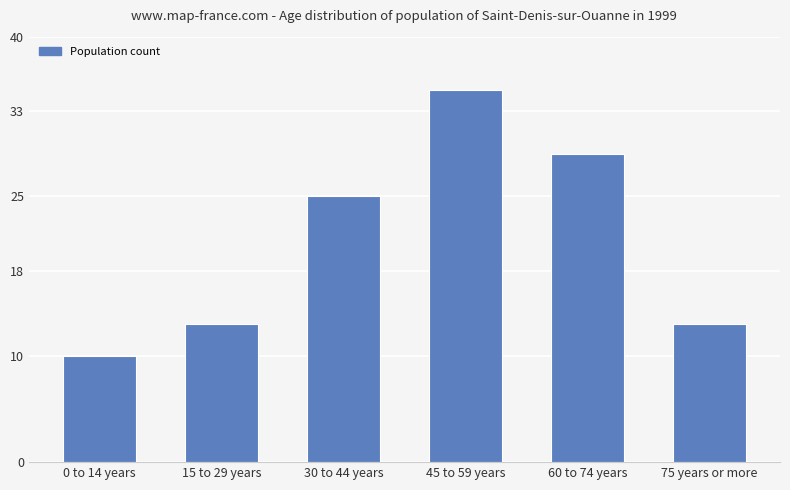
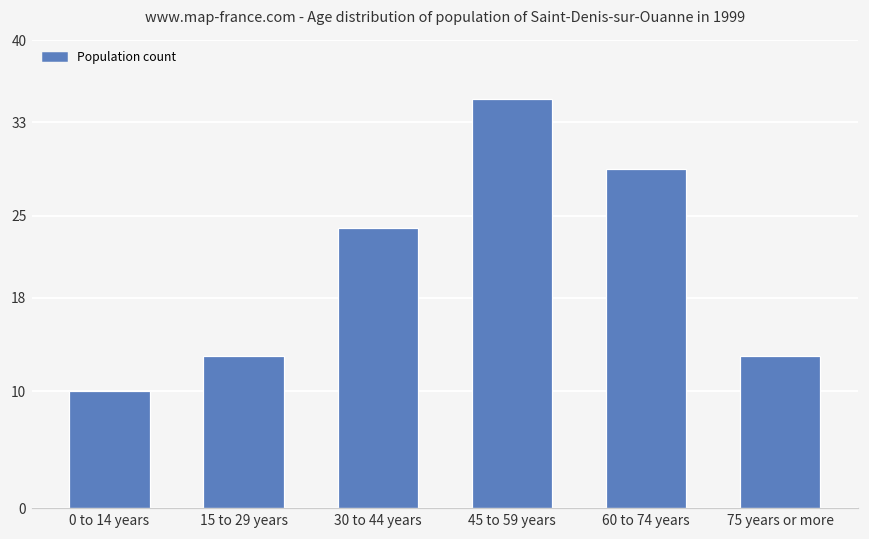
30 to 44 years: 25 -> 24
